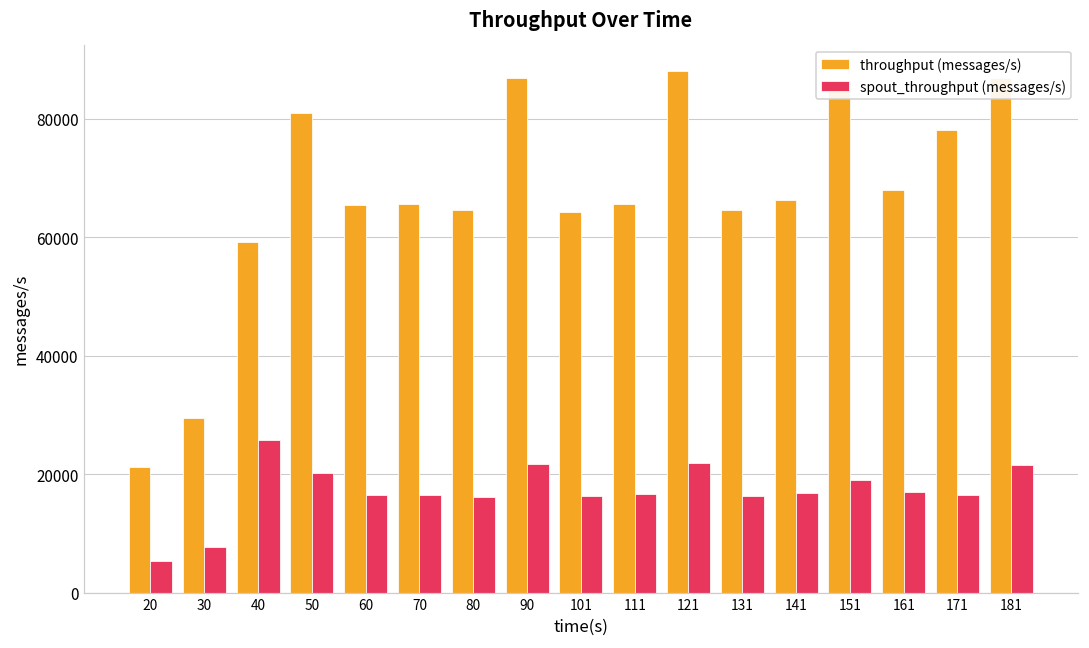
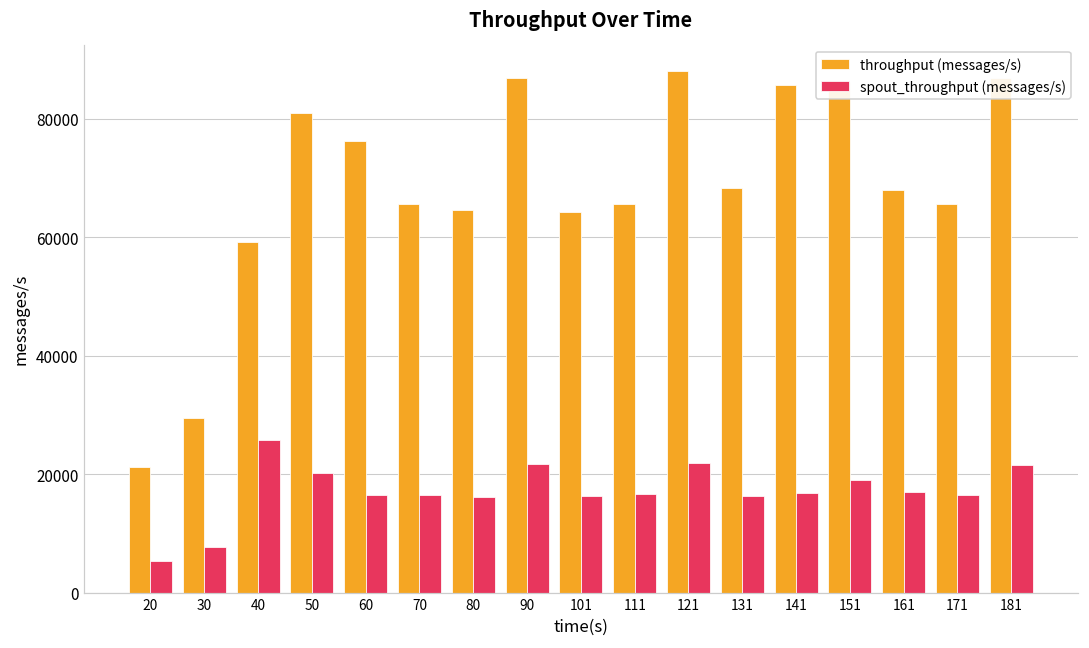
throughput (messages/s), 60: 66000 -> 76000
throughput (messages/s), 131: 65000 -> 68000
throughput (messages/s), 141: 66000 -> 86000
throughput (messages/s), 171: 78000 -> 66000
